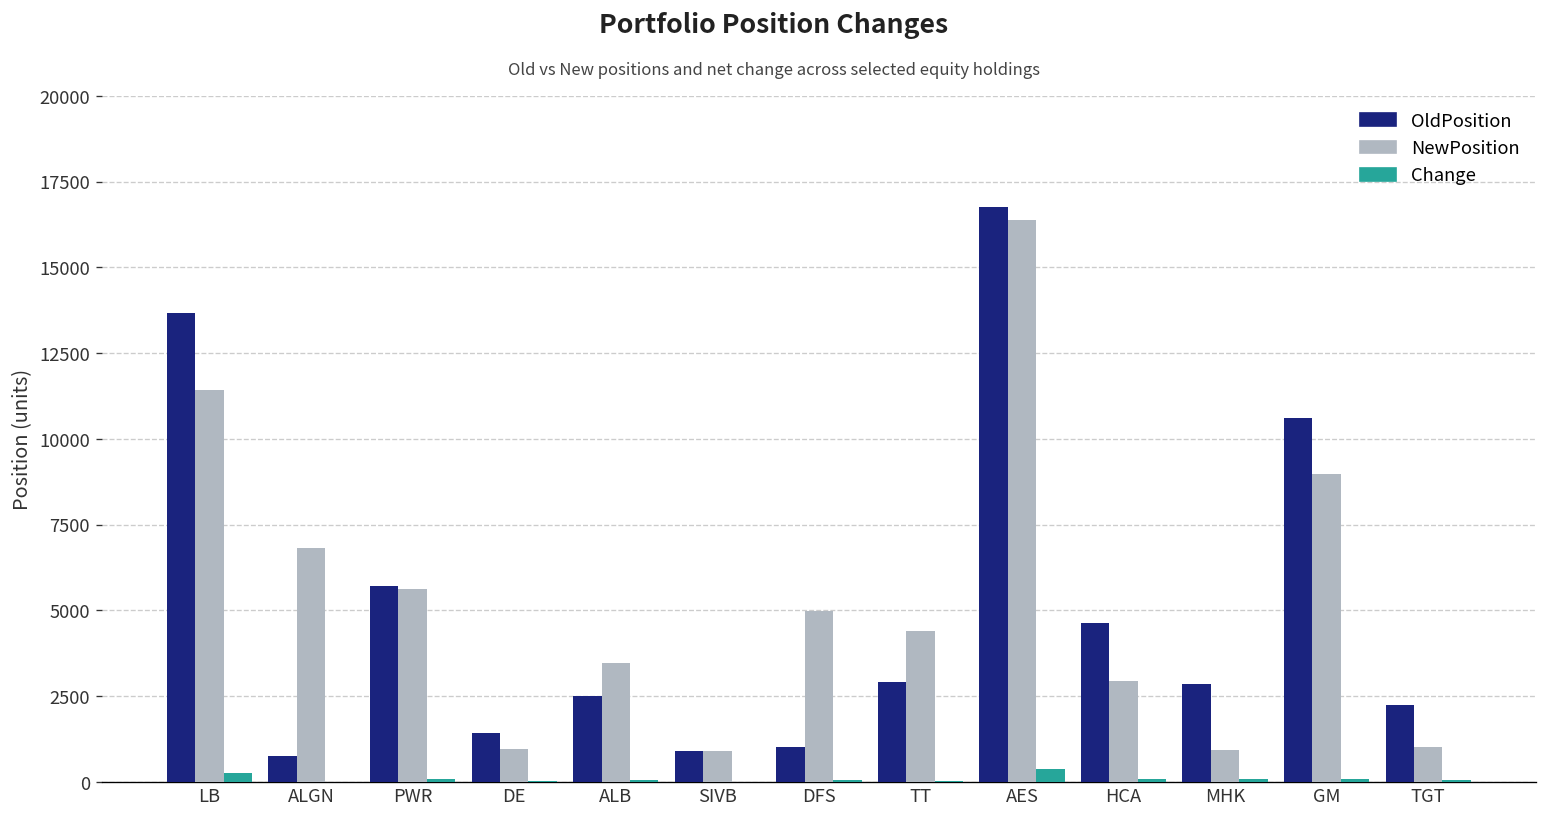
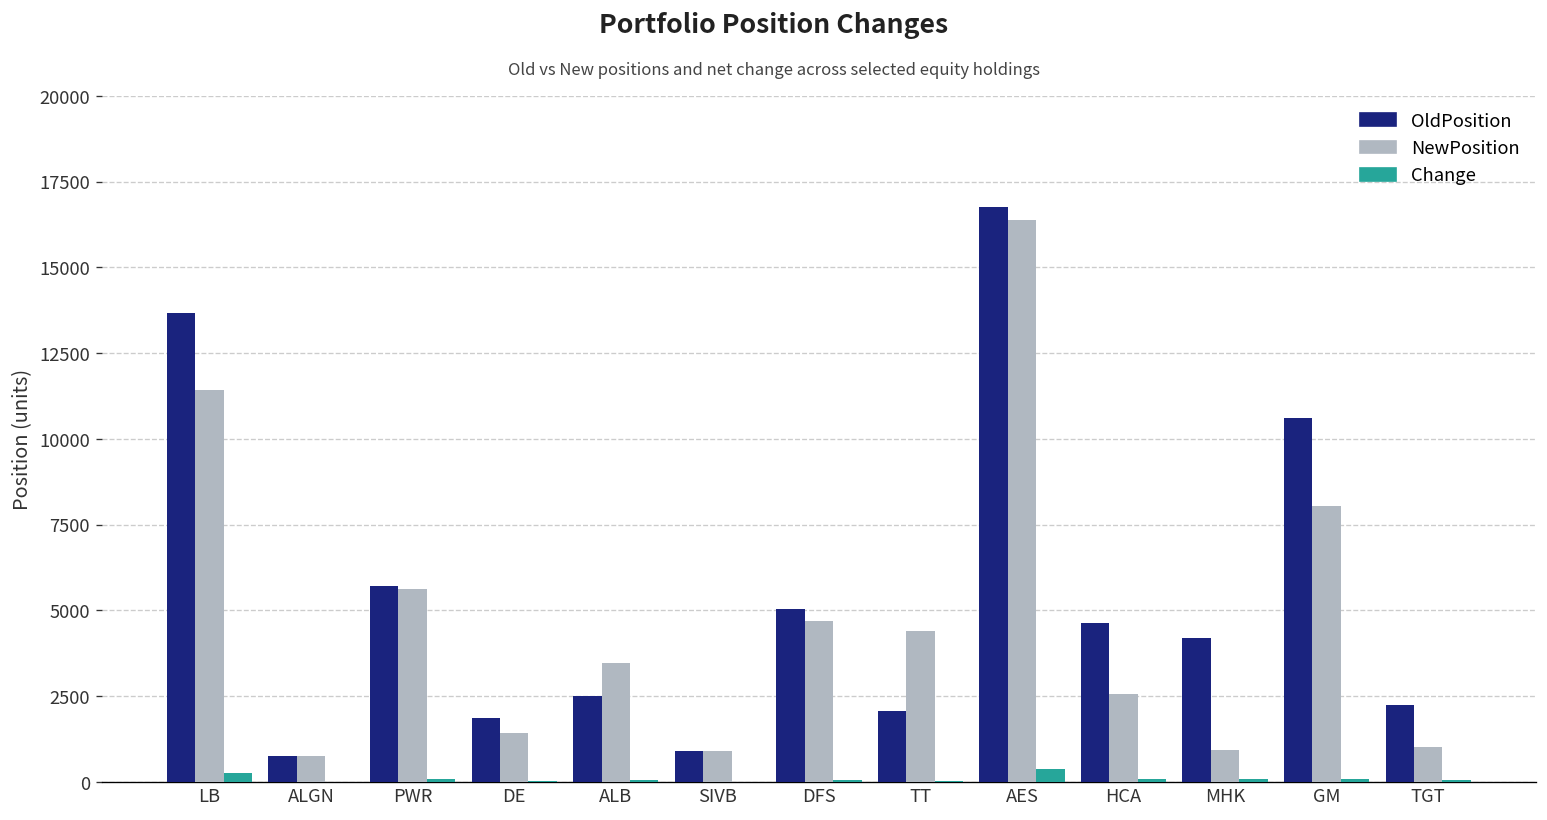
NewPosition, ALGN: 6800 -> 800
OldPosition, DE: 1400 -> 1900
NewPosition, DE: 1000 -> 1400
OldPosition, DFS: 1000 -> 5000
NewPosition, DFS: 5000 -> 4700
OldPosition, TT: 2900 -> 2100
NewPosition, HCA: 2900 -> 2600
OldPosition, MHK: 2800 -> 4200
NewPosition, GM: 9000 -> 8000
